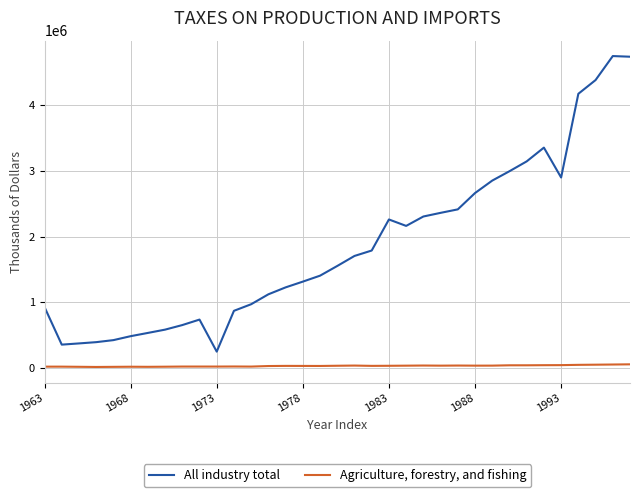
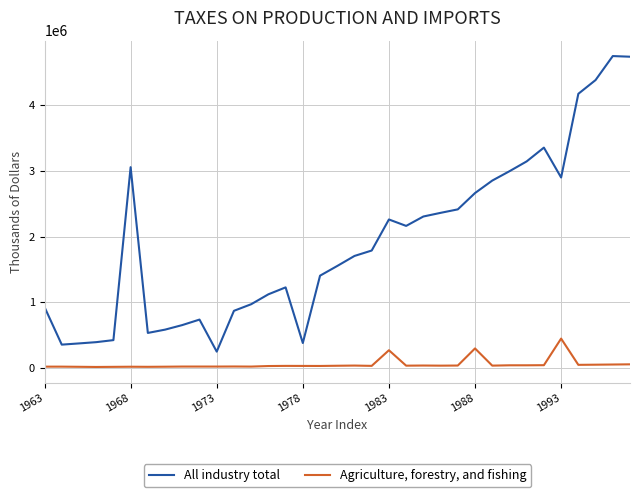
All industry total, 1968: 500000 -> 3100000
All industry total, 1978: 1300000 -> 400000
Agriculture, forestry, and fishing, 1983: 0 -> 300000
Agriculture, forestry, and fishing, 1988: 0 -> 300000
Agriculture, forestry, and fishing, 1993: 0 -> 400000
